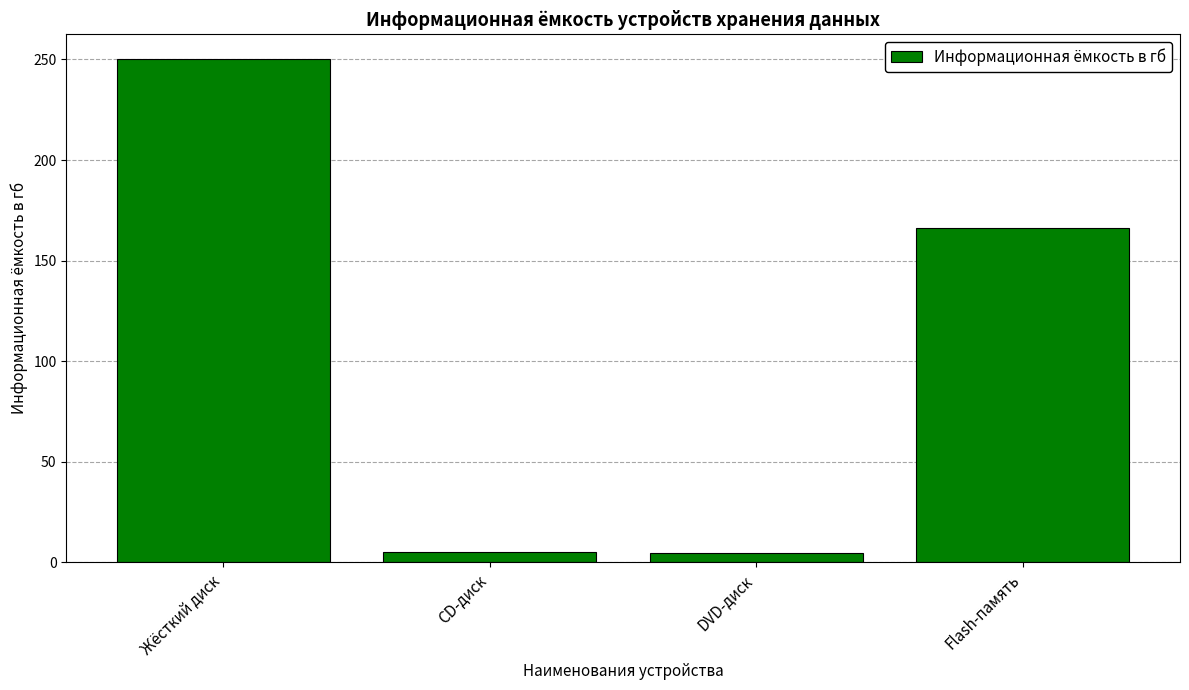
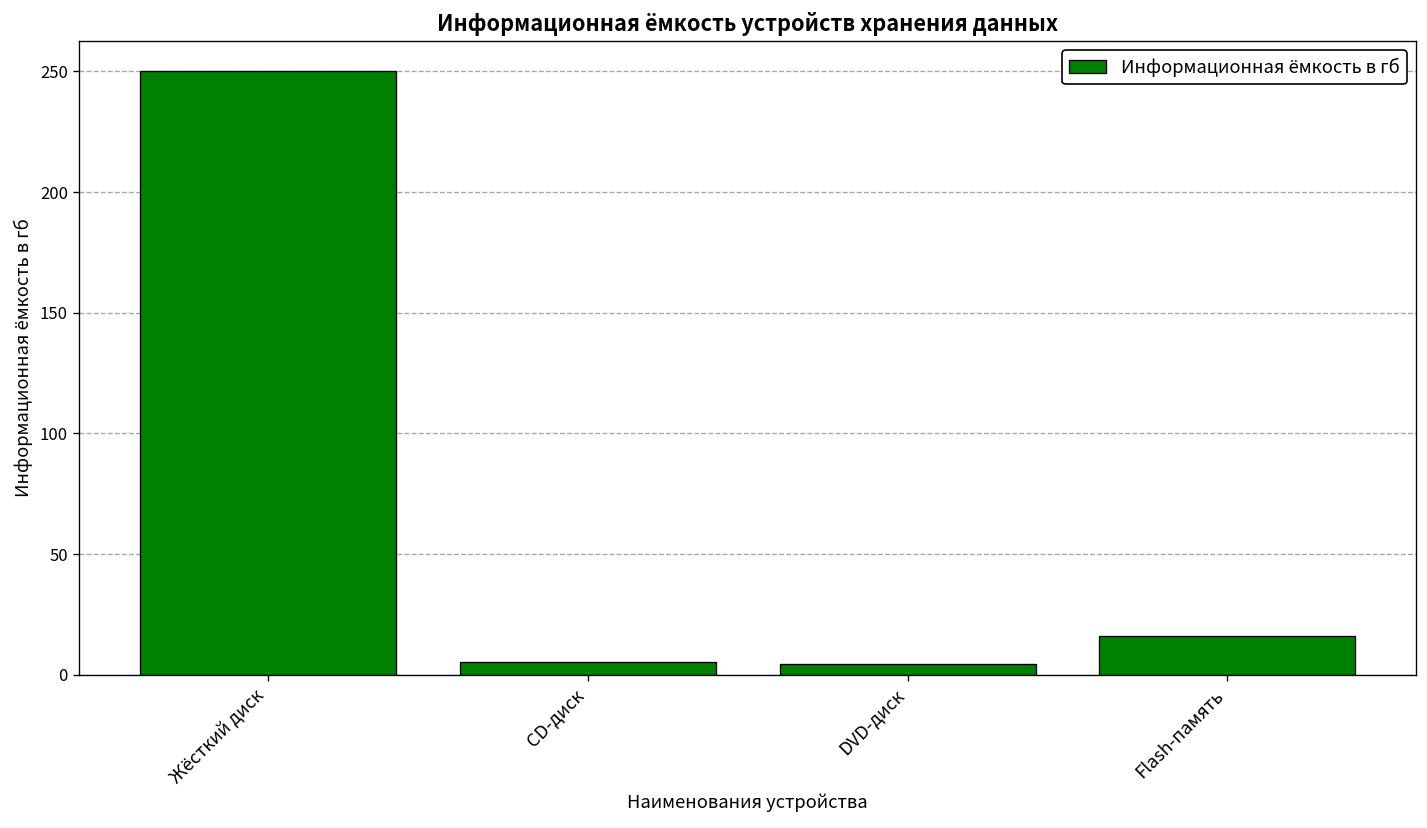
Flash-память: 166 -> 16
